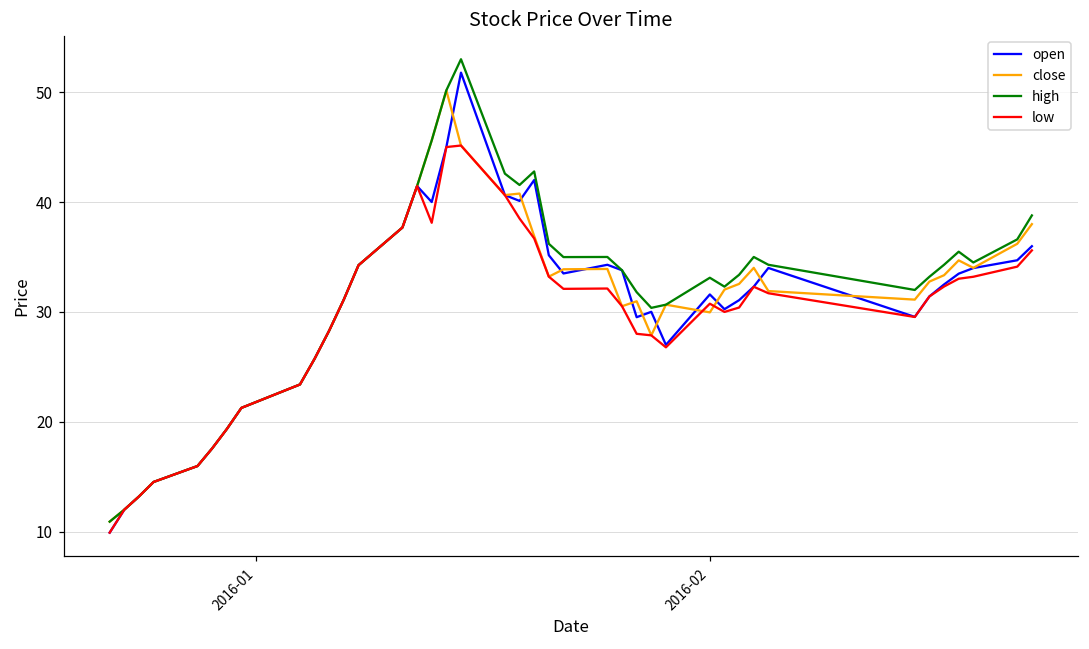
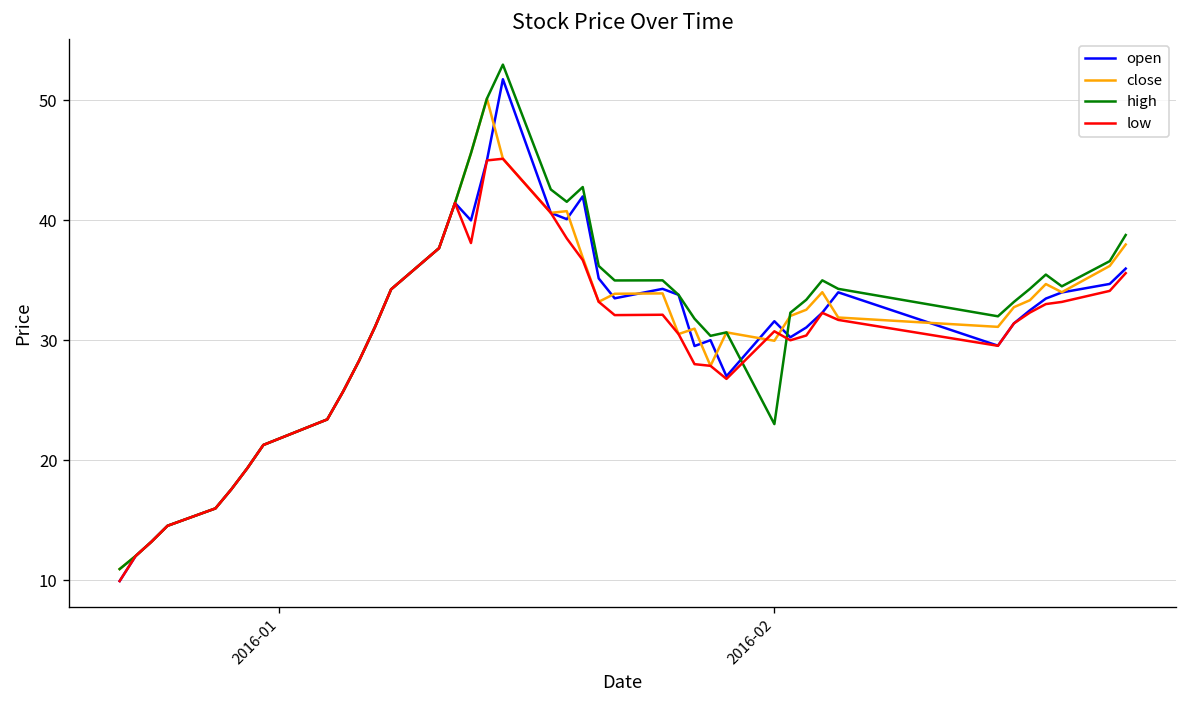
high, 2016-02: 33 -> 23
